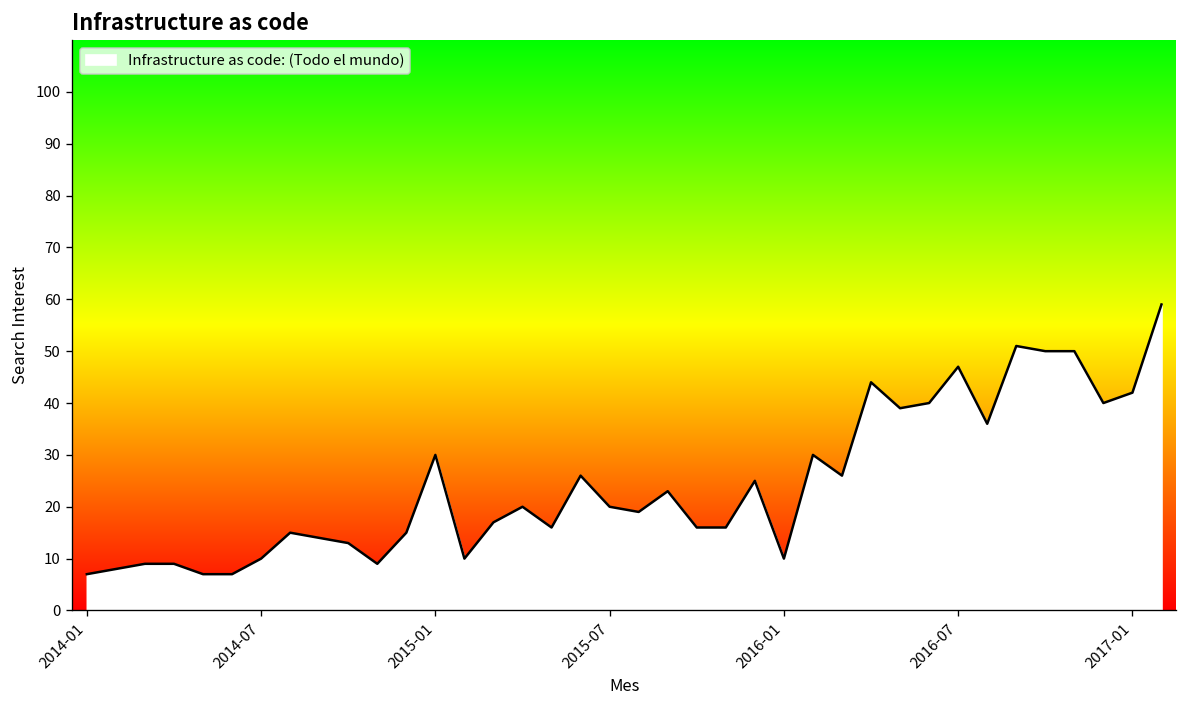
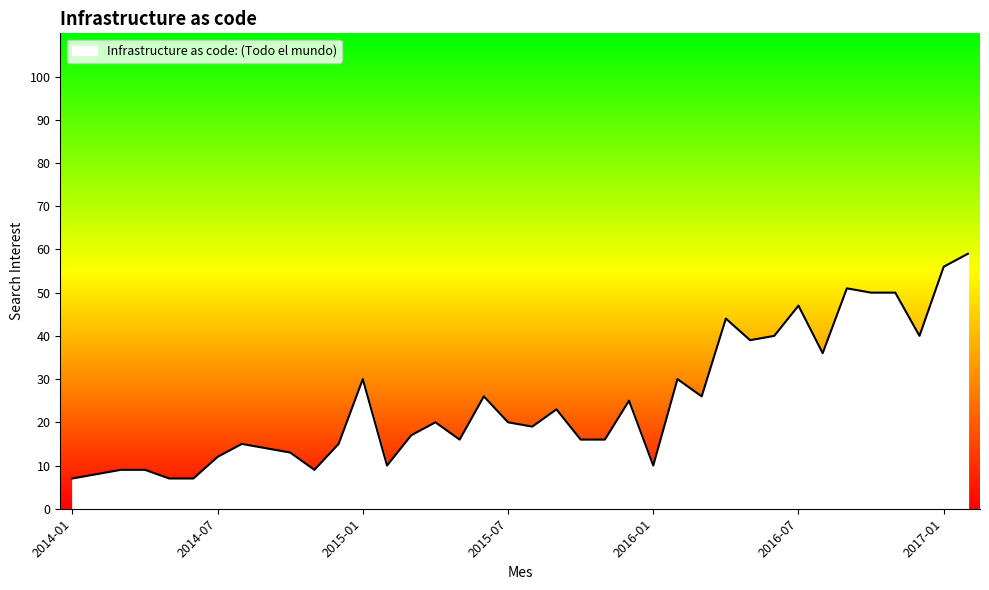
2014-07: 10 -> 12
2017-01: 42 -> 56
